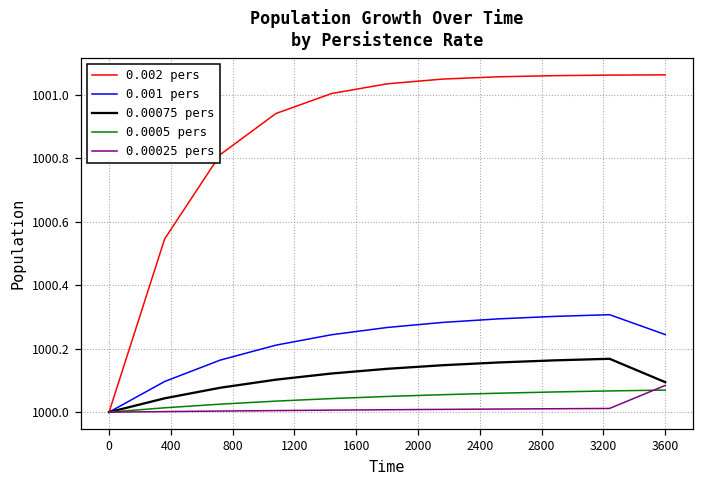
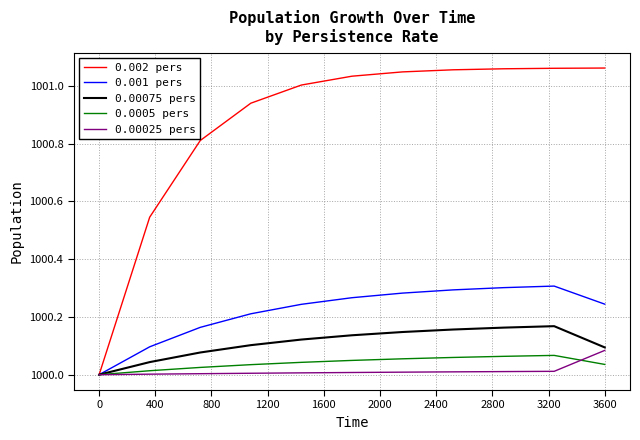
0.0005 pers, 3600: 1000.07 -> 1000.04
